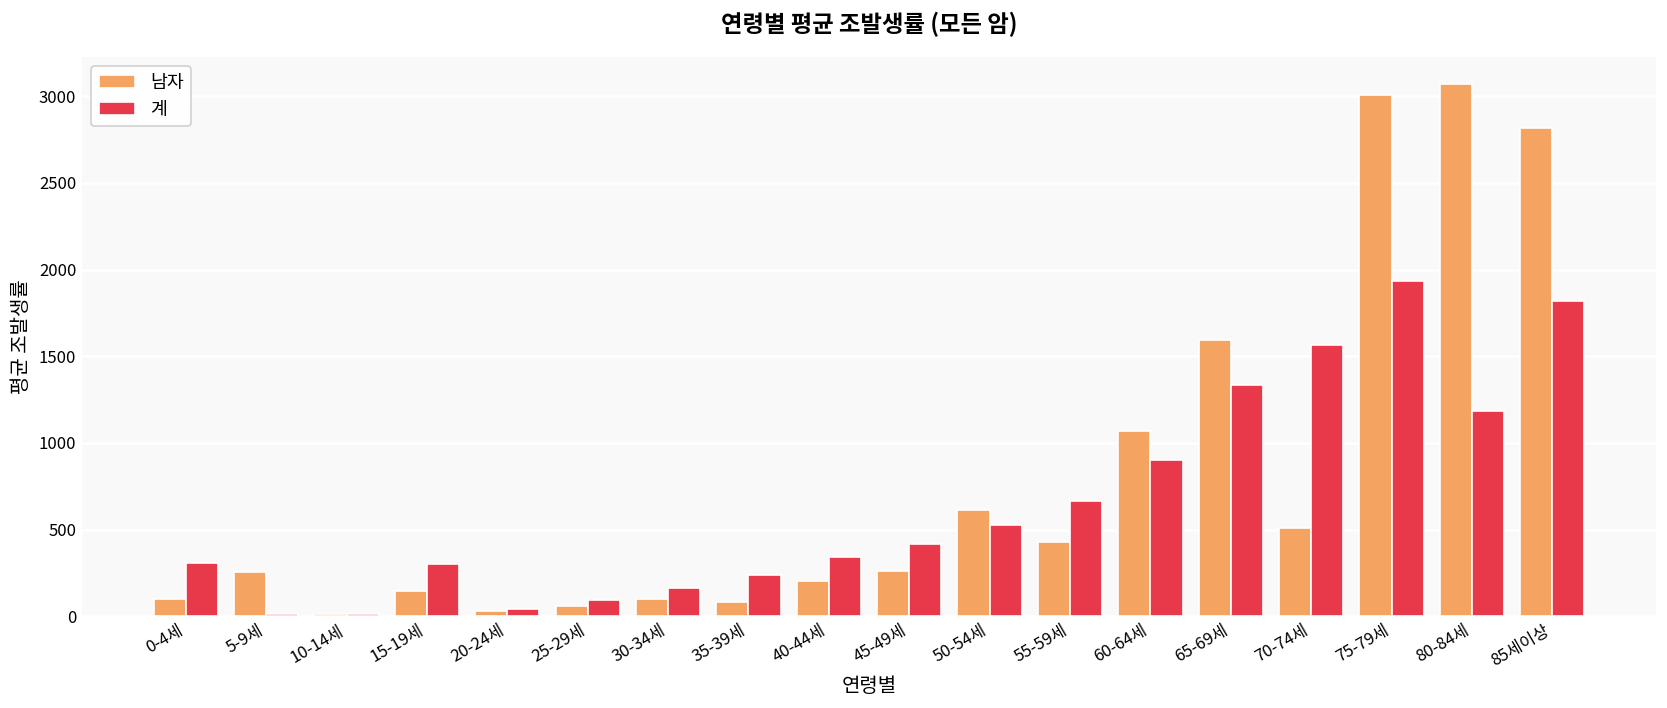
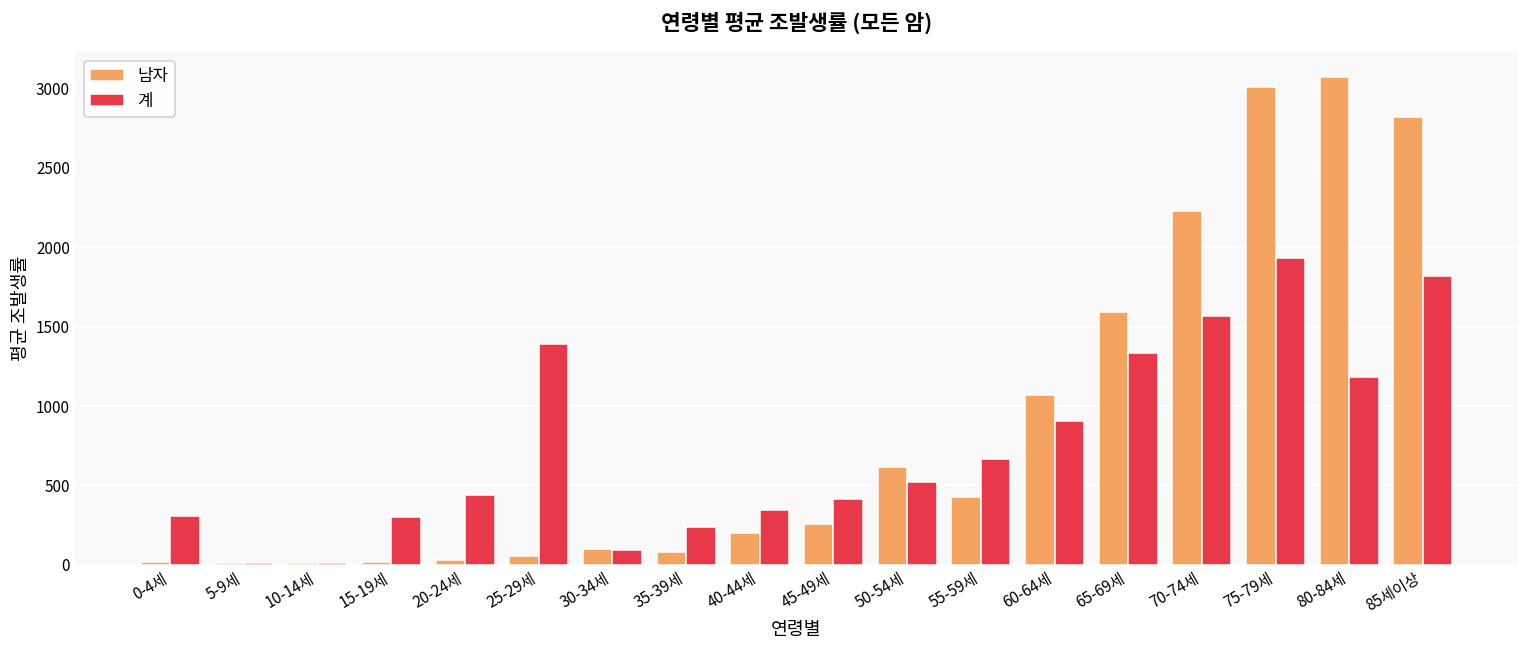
남자, 0-4세: 100 -> 20
남자, 5-9세: 250 -> 10
남자, 15-19세: 140 -> 20
계, 20-24세: 40 -> 440
계, 25-29세: 90 -> 1390
계, 30-34세: 160 -> 100
남자, 70-74세: 510 -> 2230
